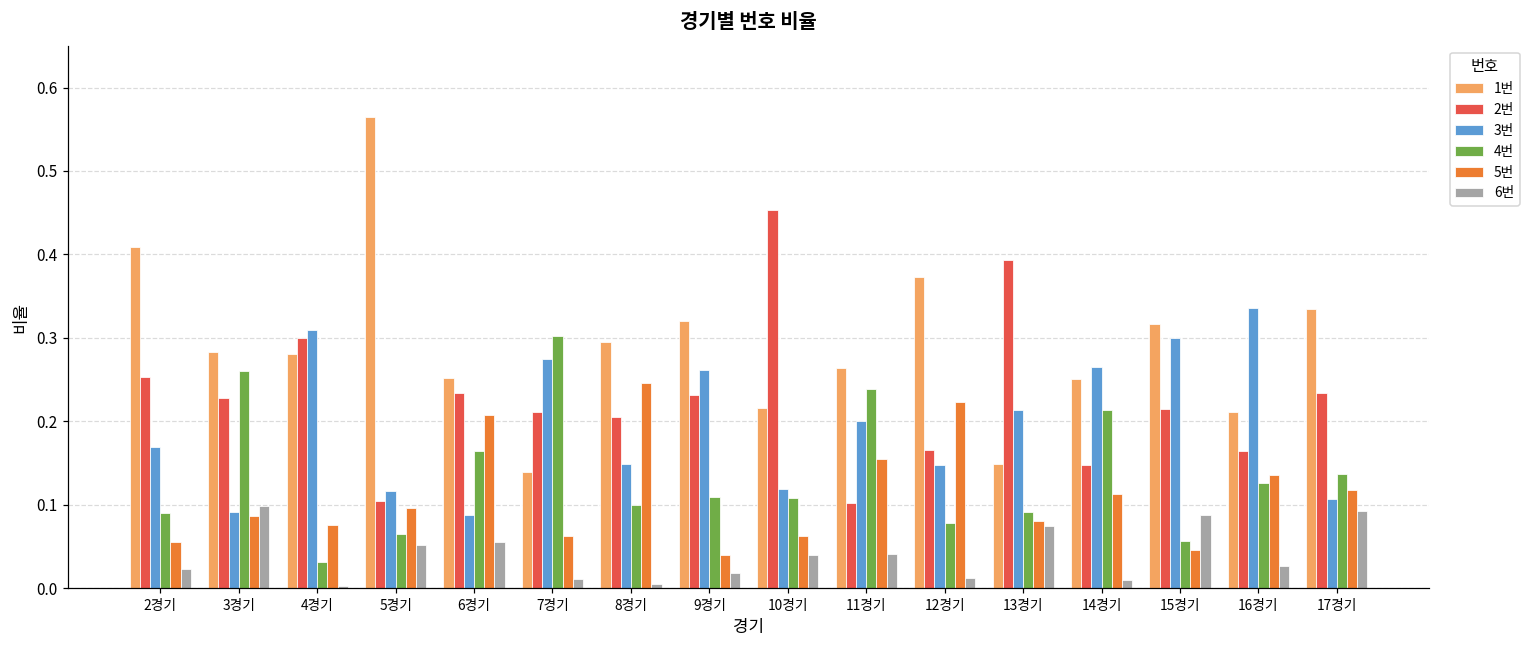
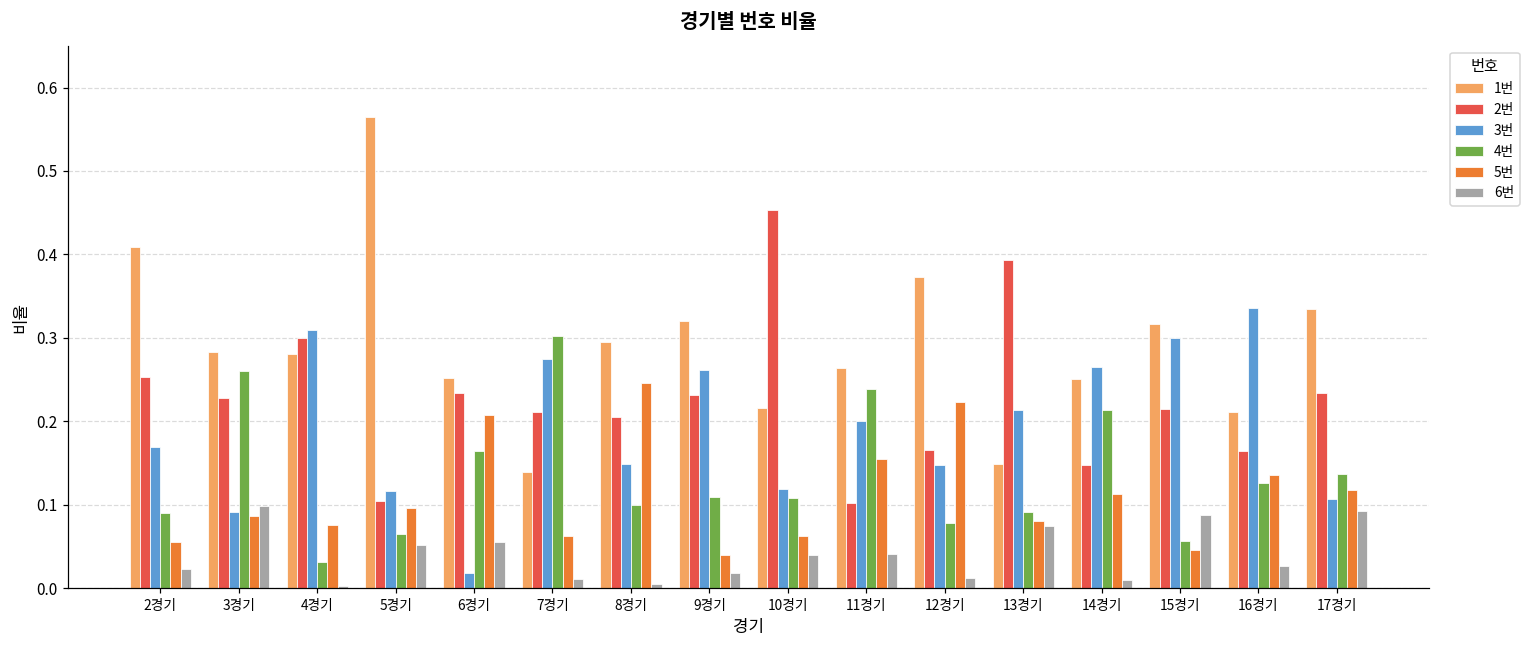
3번, 6경기: 0.09 -> 0.02
